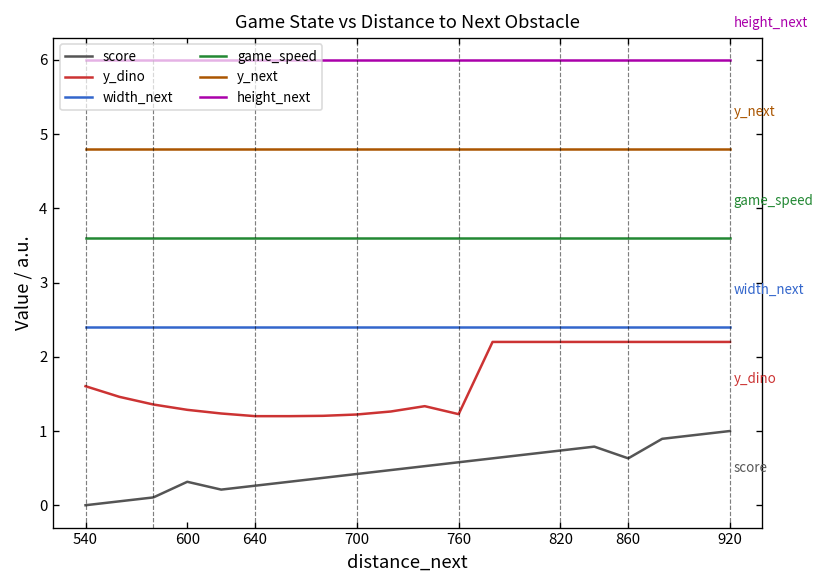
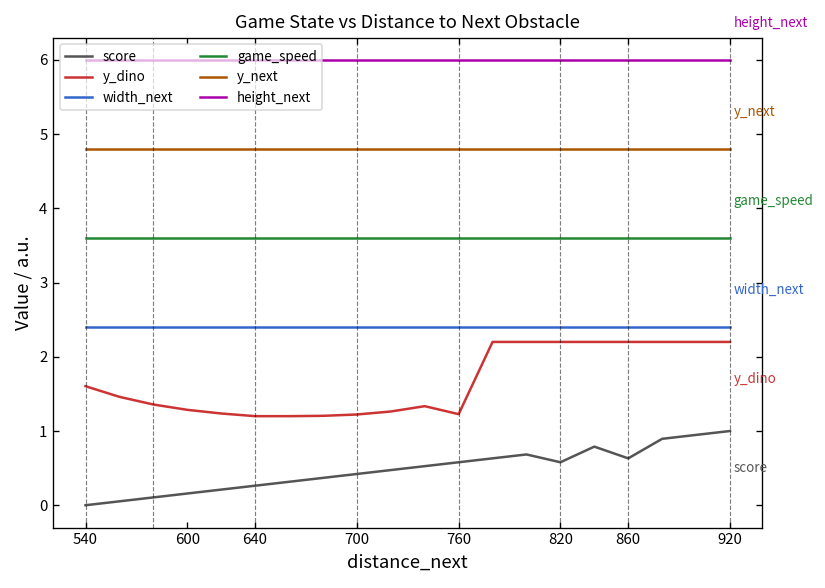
score, 600: 0.3 -> 0.2
score, 820: 0.7 -> 0.6
